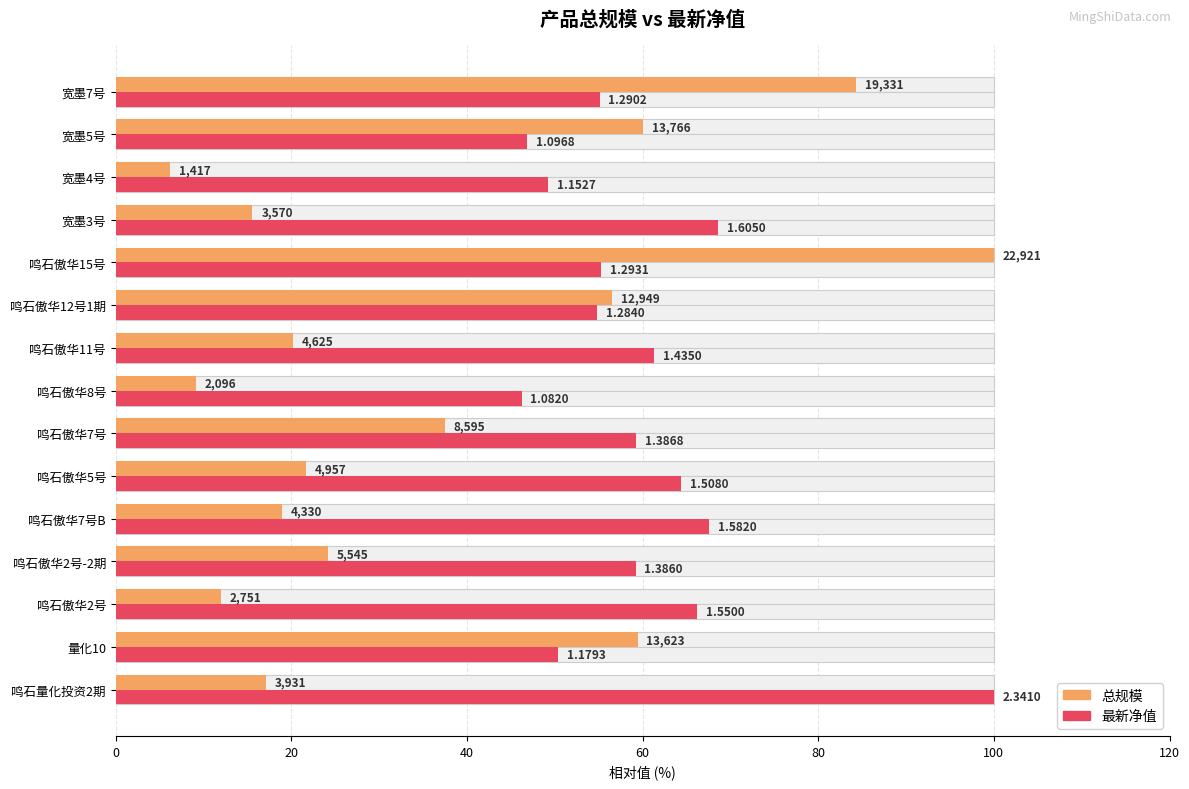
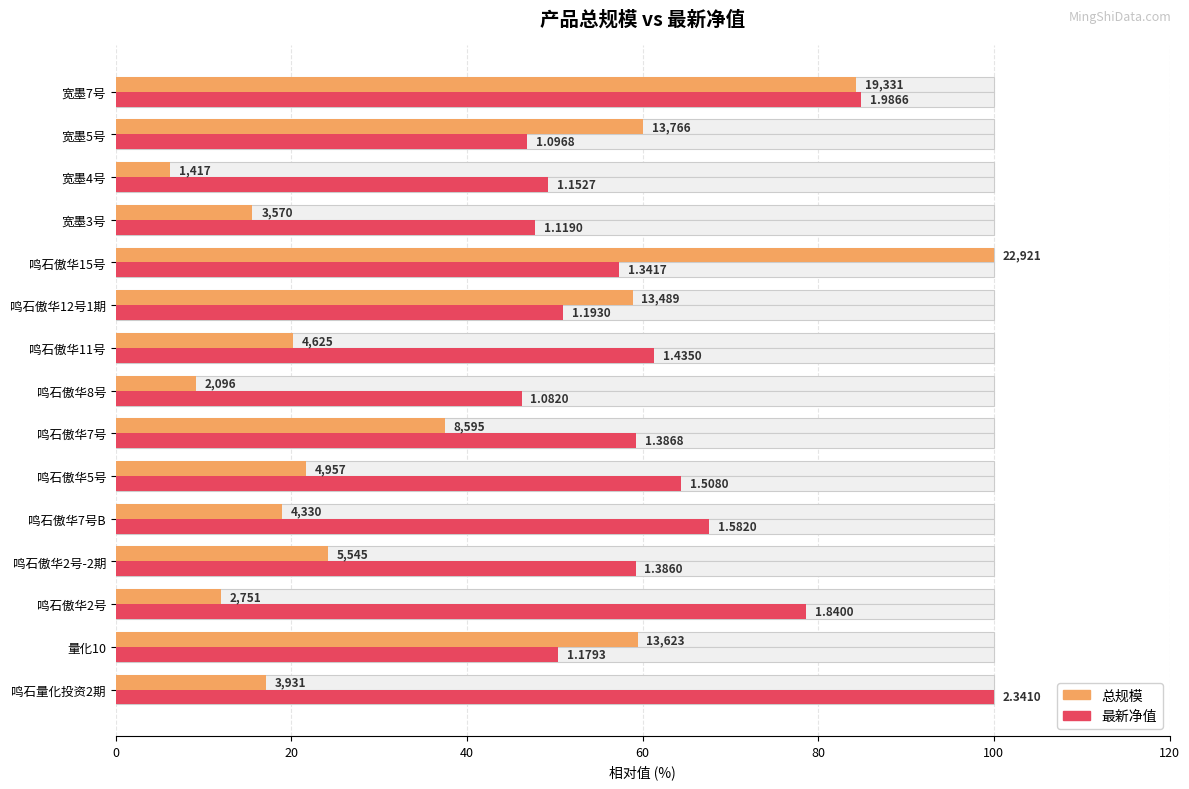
最新净值, 宽墨7号: 1.2902 -> 1.9866
最新净值, 宽墨3号: 1.6050 -> 1.1190
最新净值, 鸣石傲华15号: 1.2931 -> 1.3417
总规模, 鸣石傲华12号1期: 12,949 -> 13,489
最新净值, 鸣石傲华12号1期: 1.2840 -> 1.1930
最新净值, 鸣石傲华2号: 1.5500 -> 1.8400
